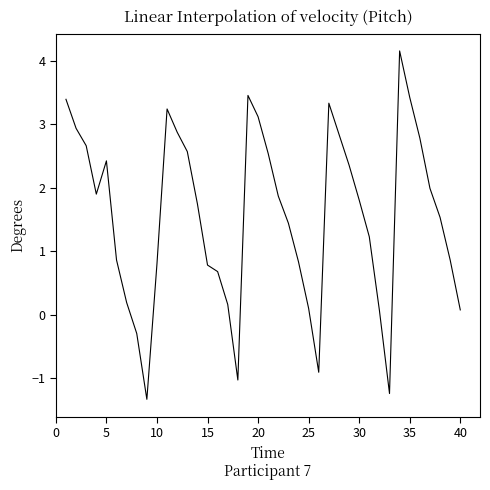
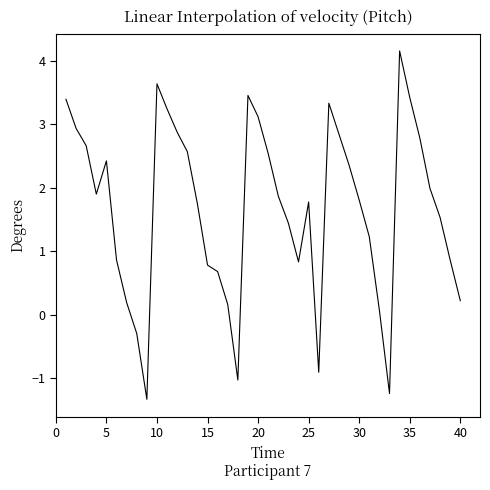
10: 0.8 -> 3.6
25: 0.1 -> 1.8
40: 0.1 -> 0.2
